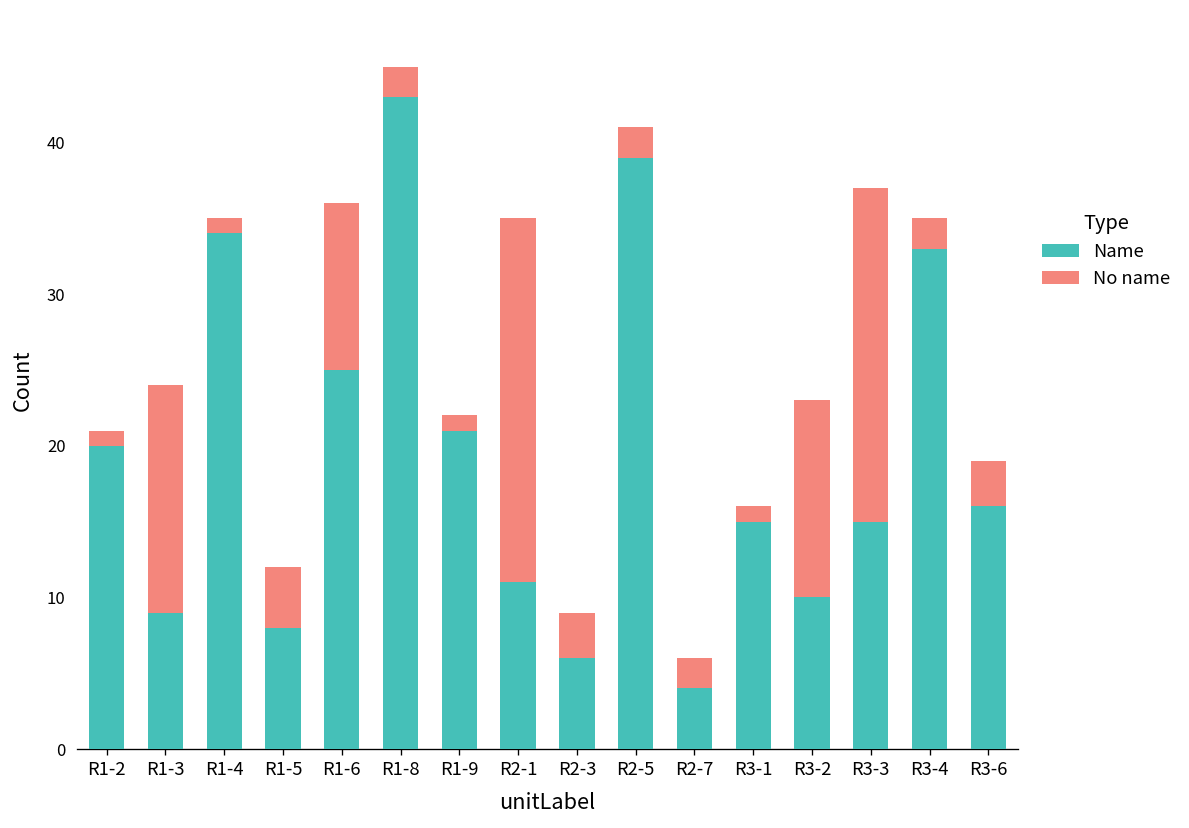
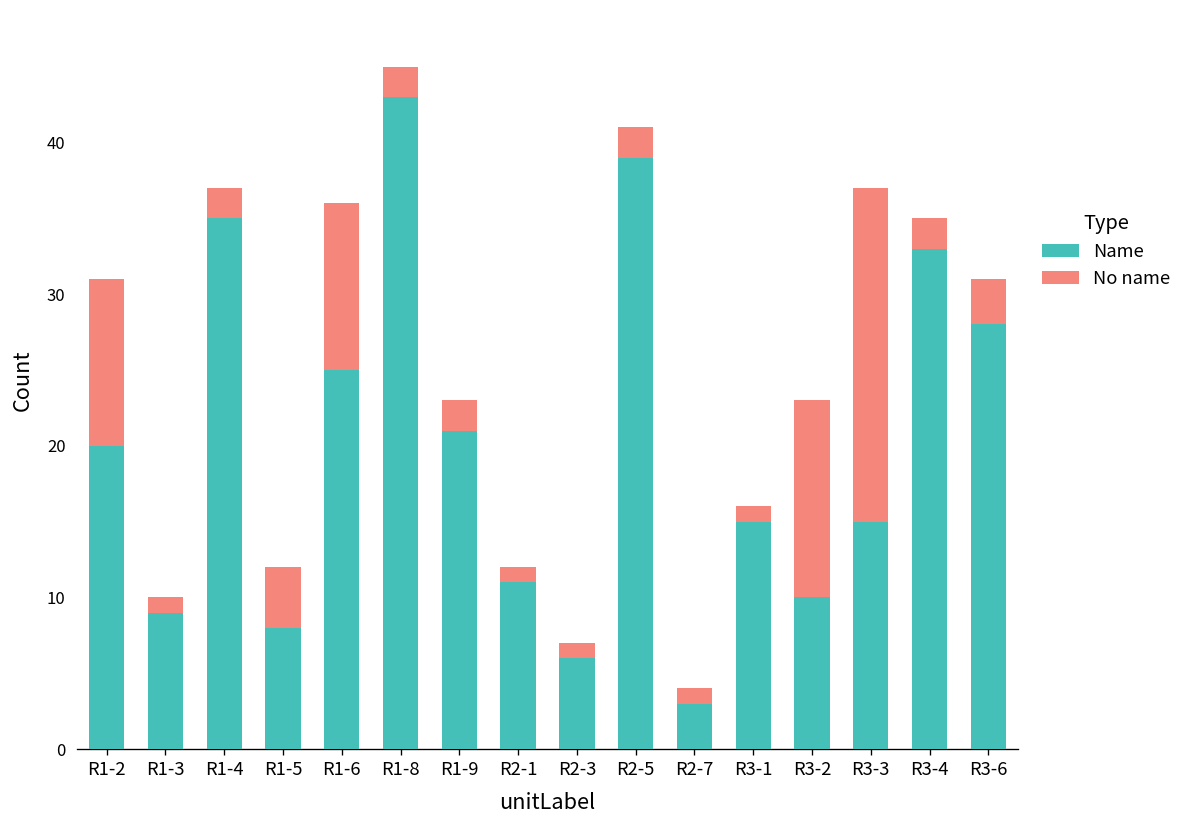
No name, R1-2: 1 -> 11
No name, R1-3: 15 -> 1
Name, R1-4: 34 -> 35
No name, R1-4: 1 -> 2
No name, R1-9: 1 -> 2
No name, R2-1: 24 -> 1
No name, R2-3: 3 -> 1
Name, R2-7: 4 -> 3
No name, R2-7: 2 -> 1
Name, R3-6: 16 -> 28
